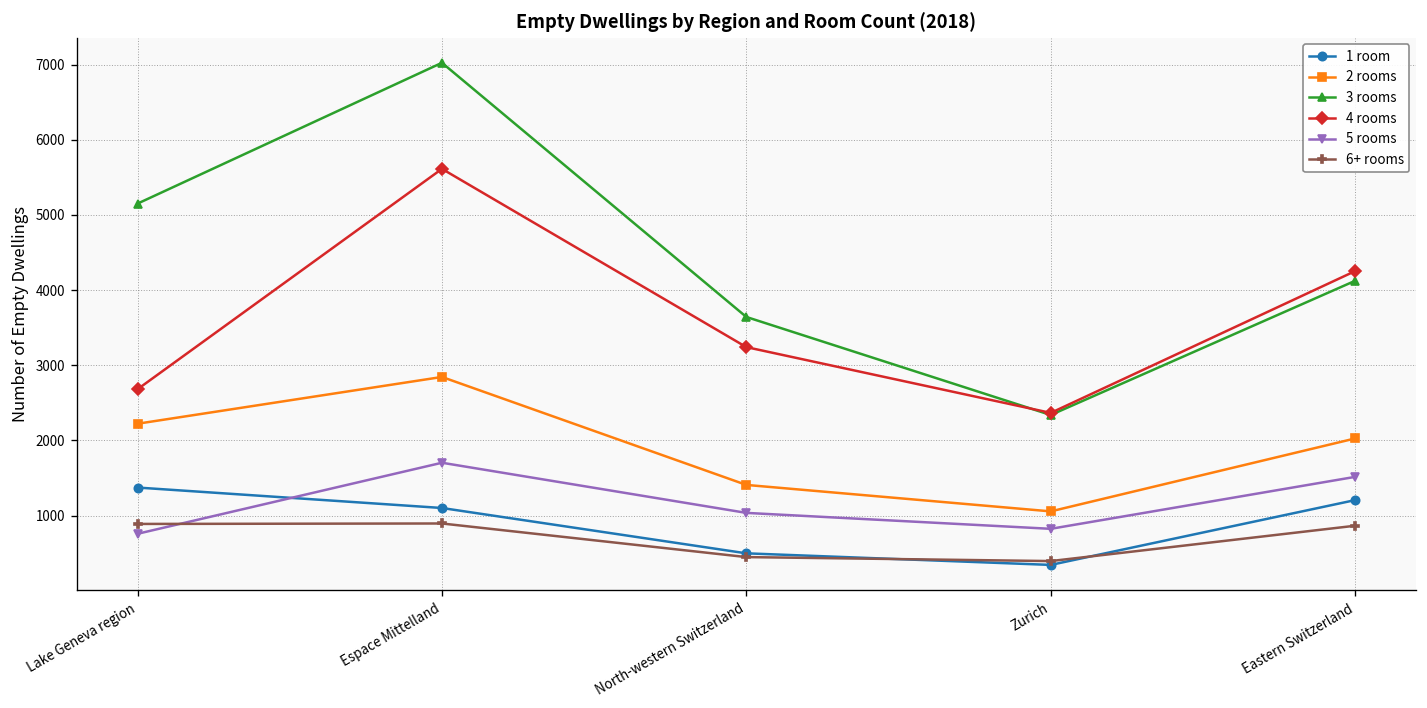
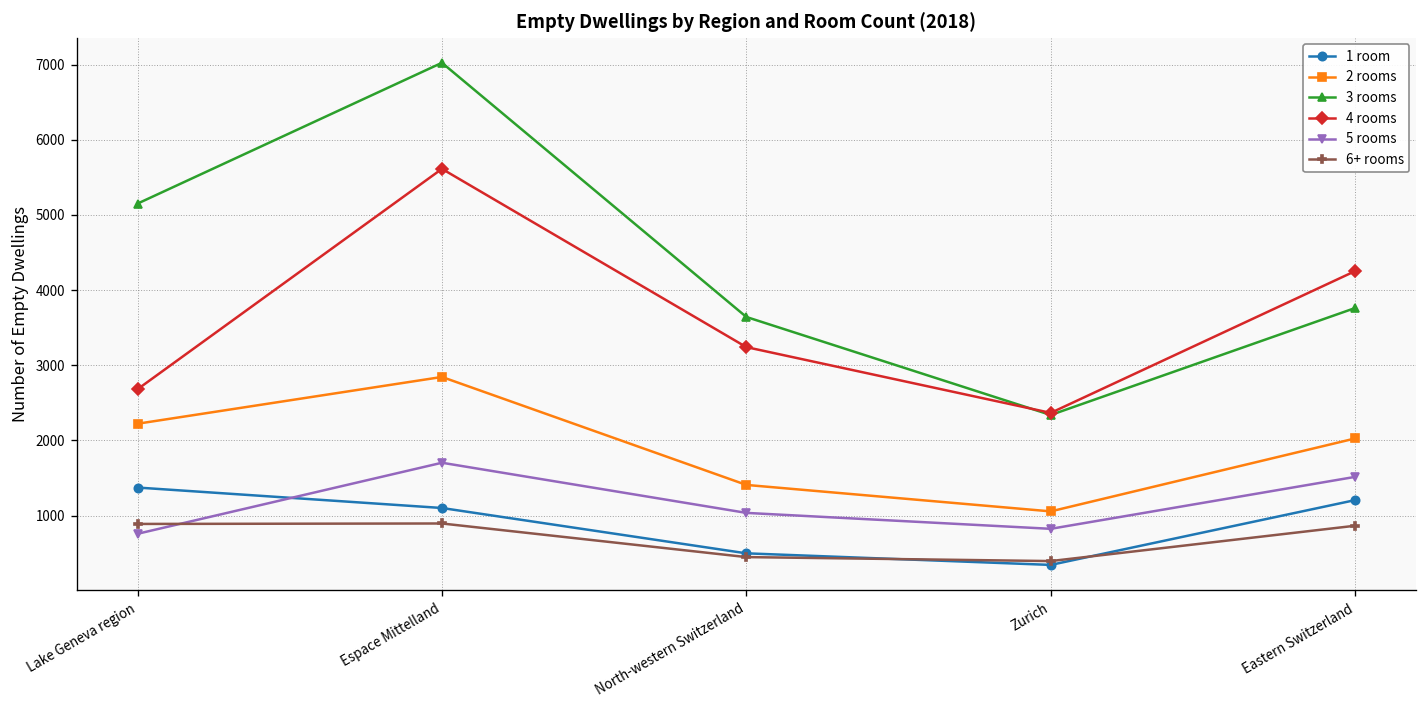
3 rooms, Eastern Switzerland: 4100 -> 3800
